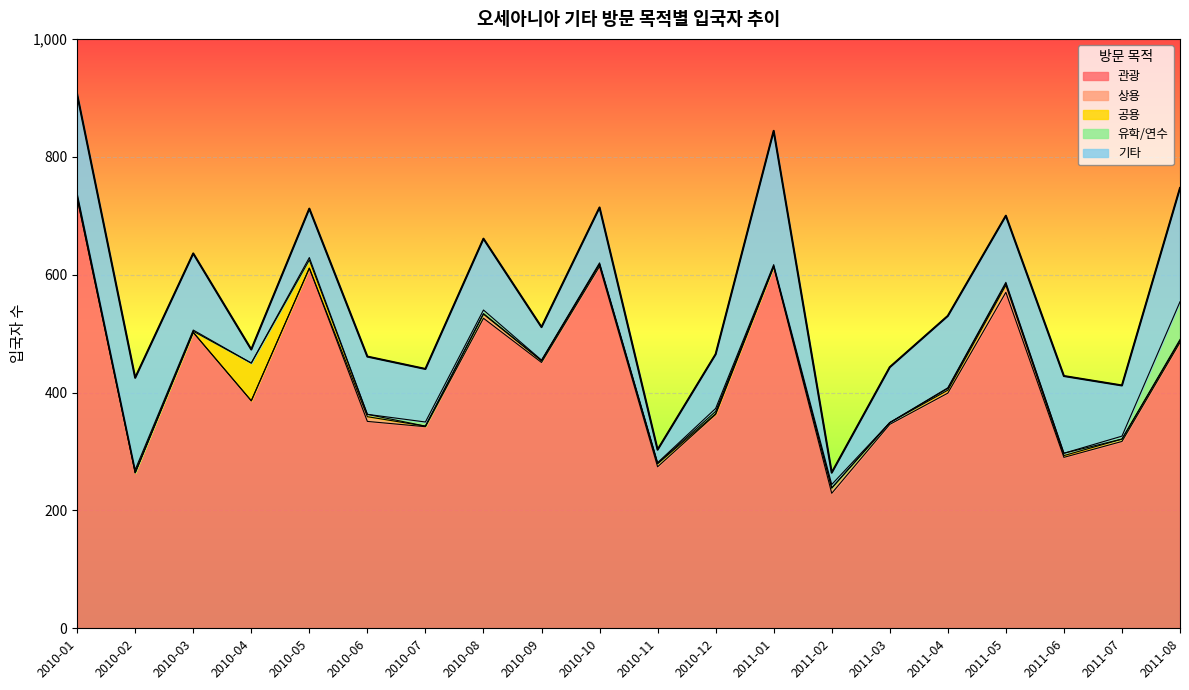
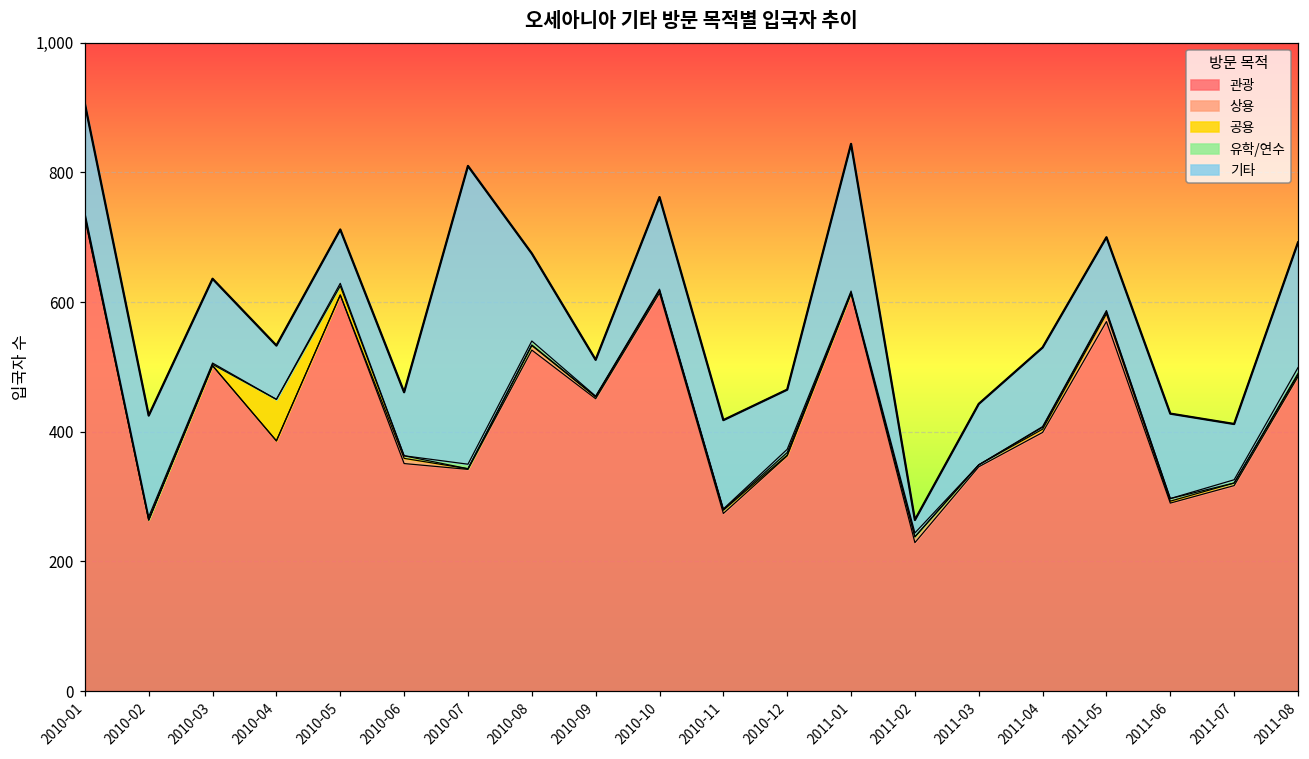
기타, 2010-04: 20 -> 80
기타, 2010-07: 90 -> 460
기타, 2010-08: 120 -> 140
기타, 2010-10: 90 -> 140
기타, 2010-11: 20 -> 140
유학/연수, 2011-08: 60 -> 10
